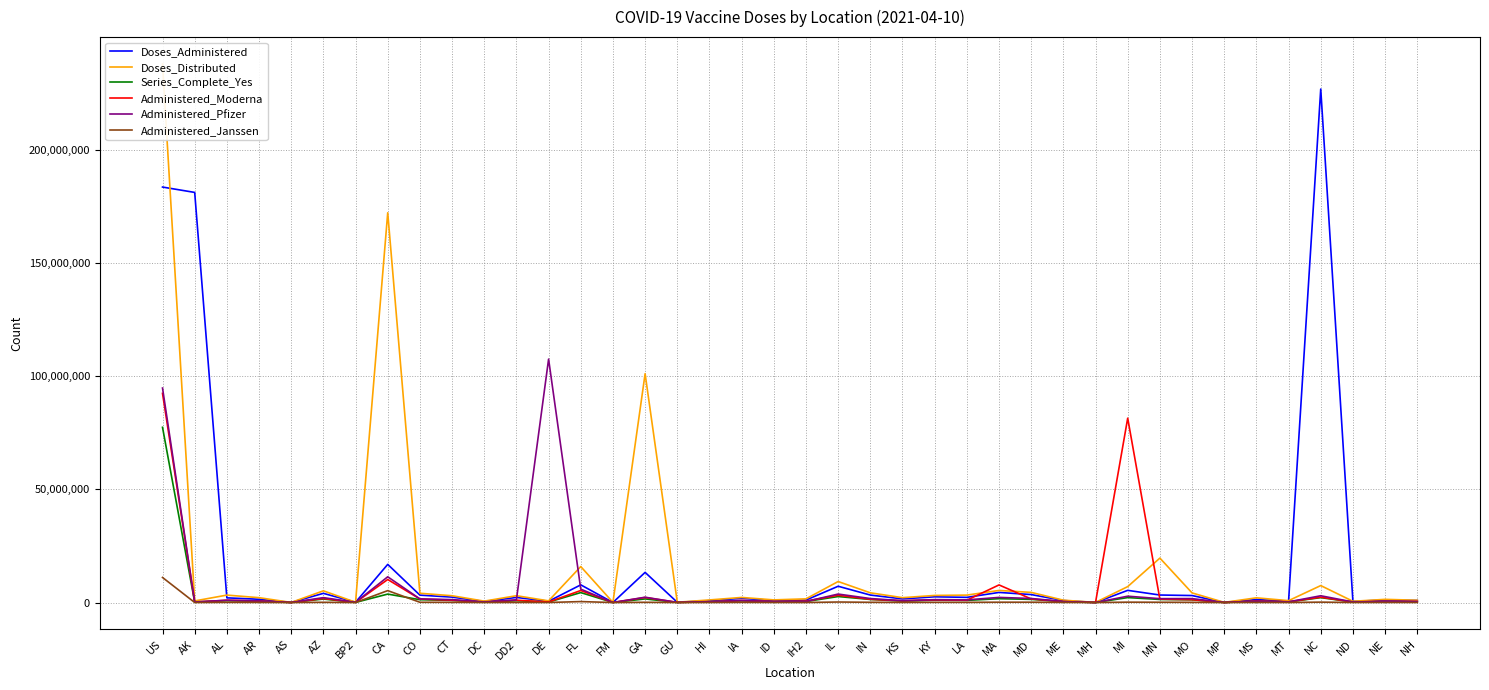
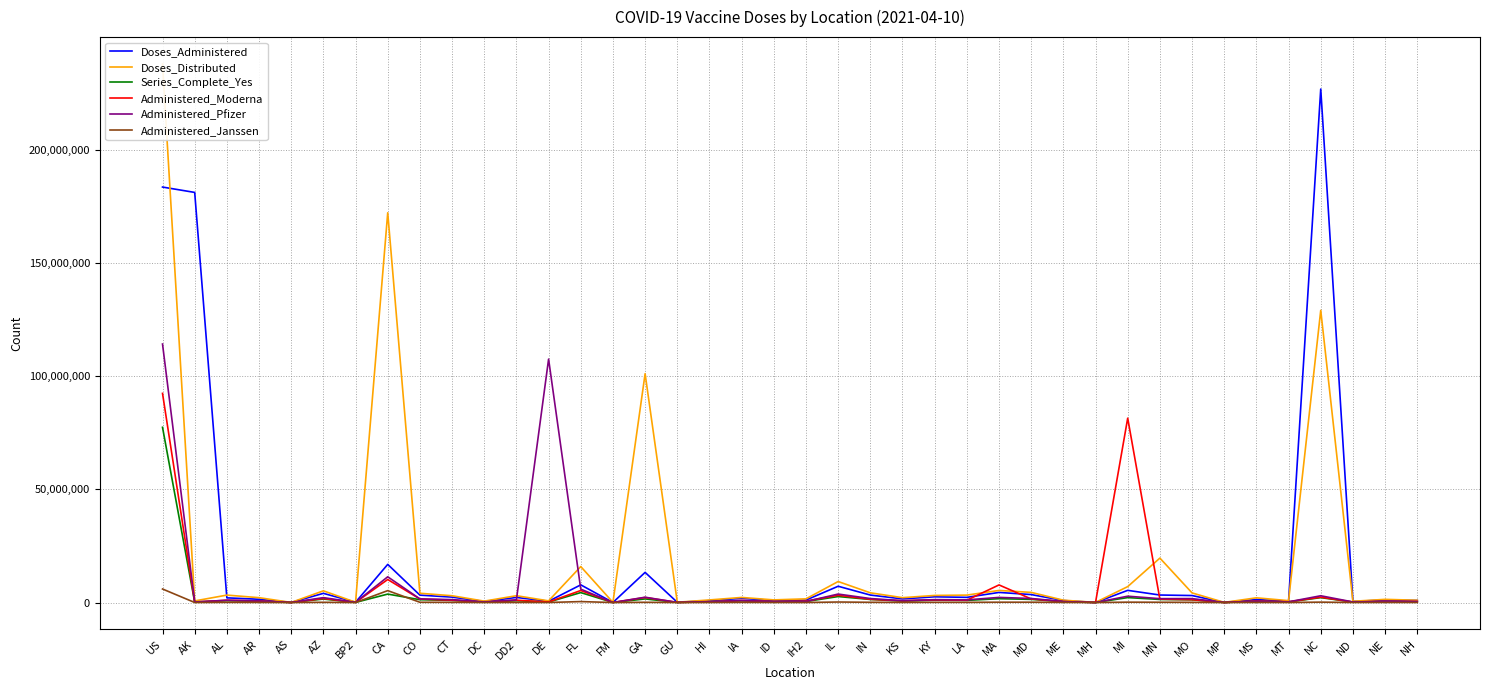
Administered_Pfizer, US: 95,000,000 -> 114,000,000
Administered_Janssen, US: 11,000,000 -> 6,000,000
Doses_Distributed, NC: 7,000,000 -> 129,000,000
